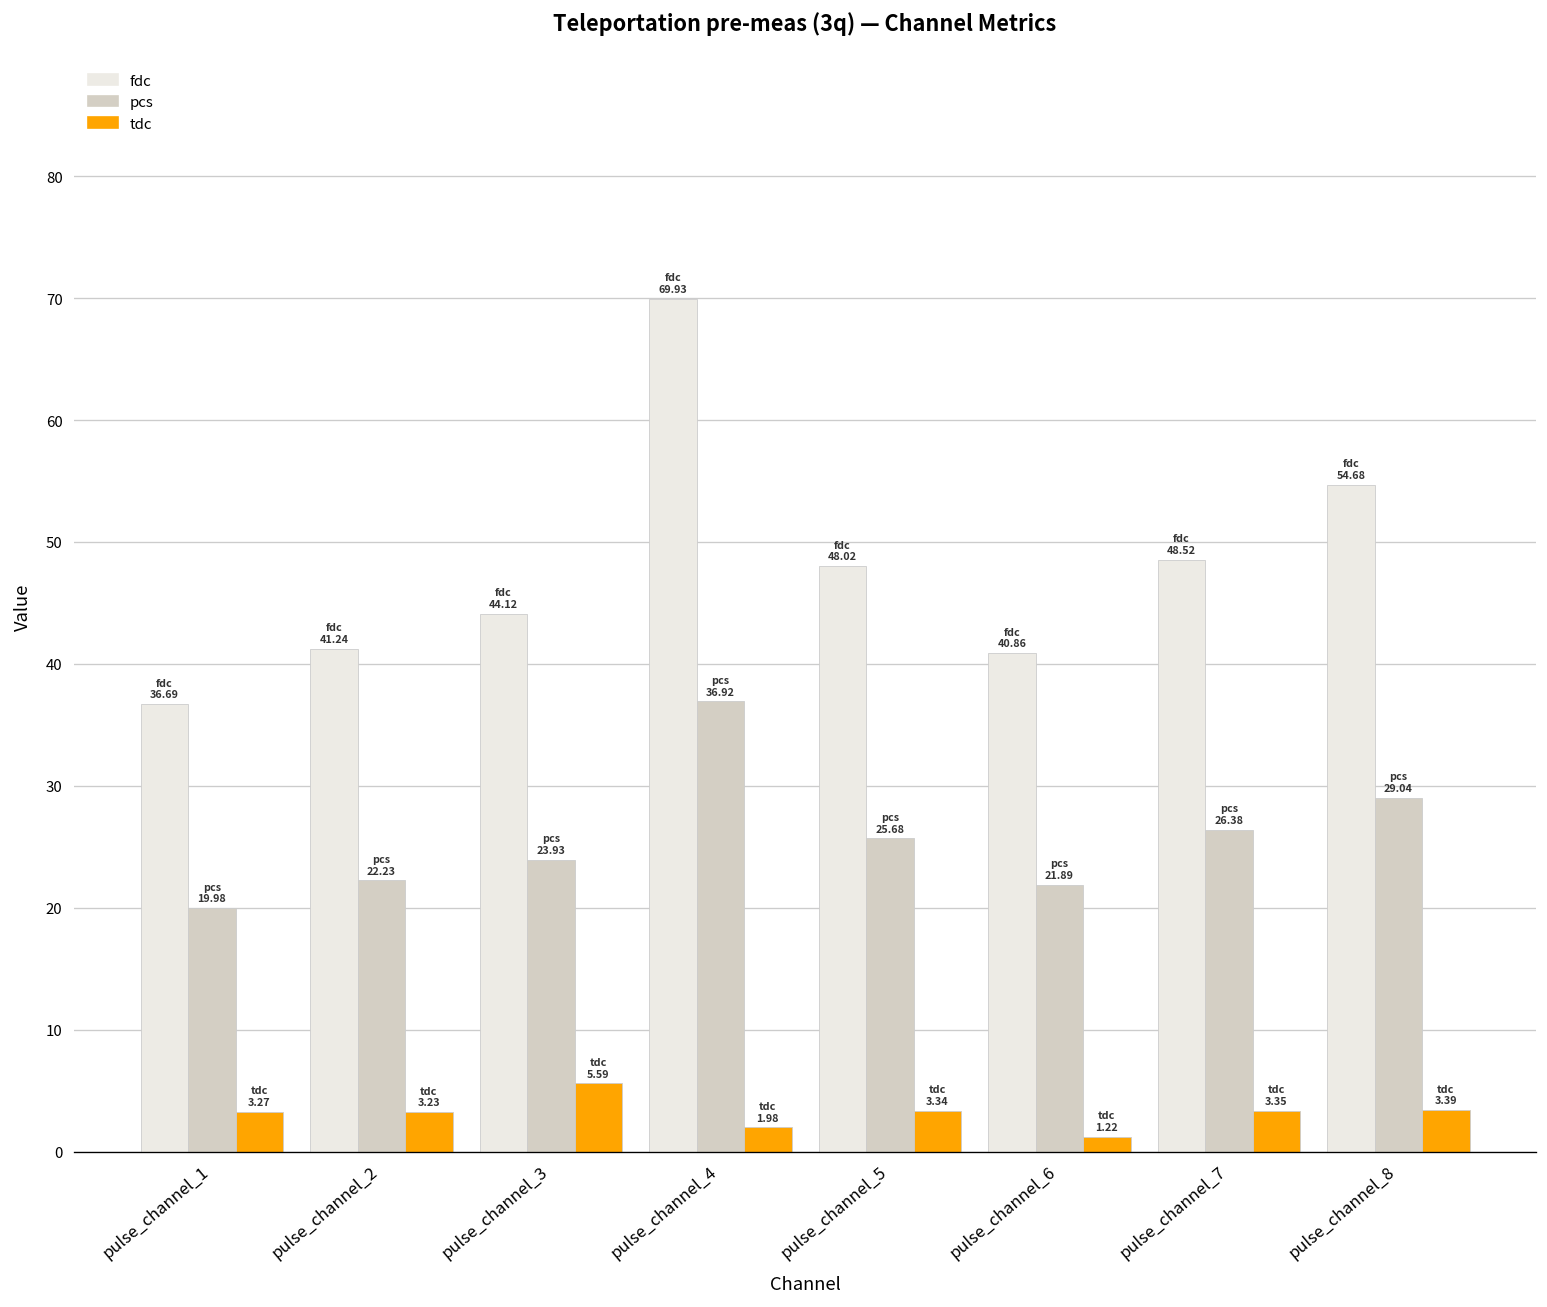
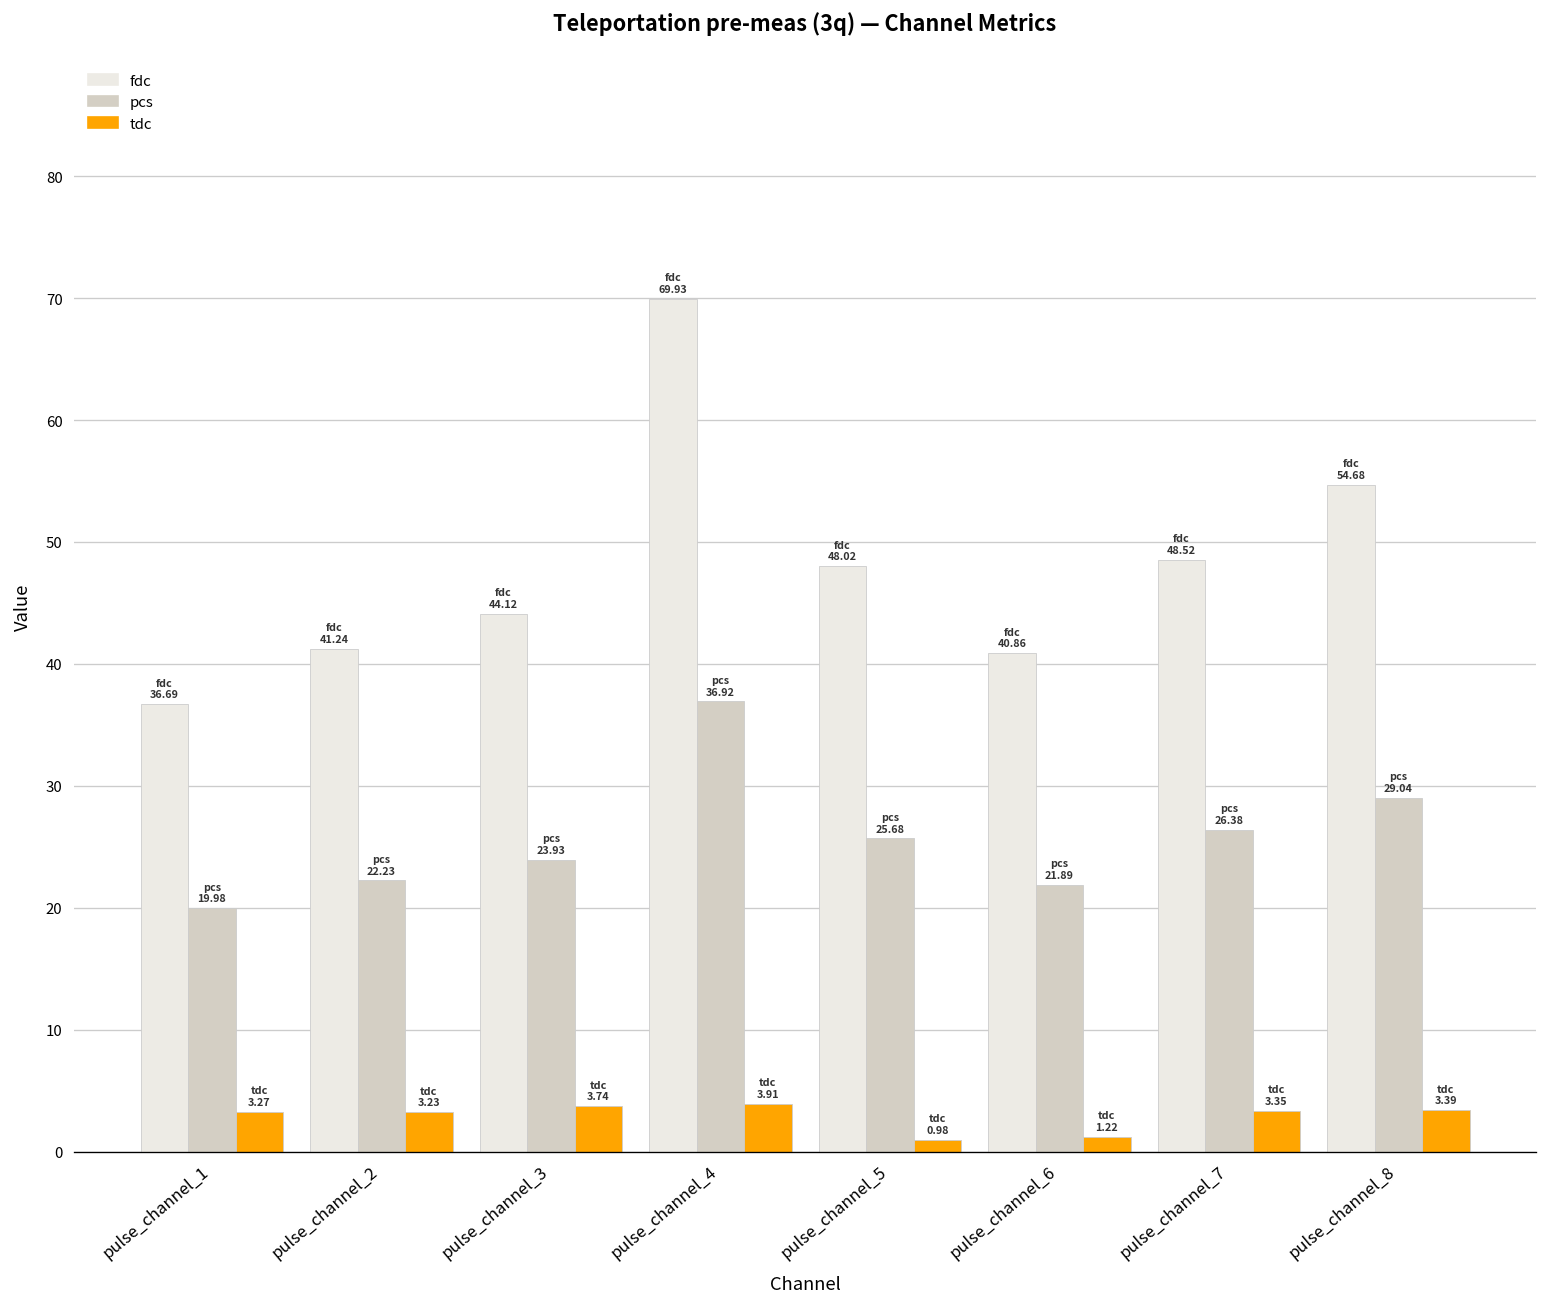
tdc, pulse_channel_3: 5.59 -> 3.74
tdc, pulse_channel_4: 1.98 -> 3.91
tdc, pulse_channel_5: 3.34 -> 0.98
